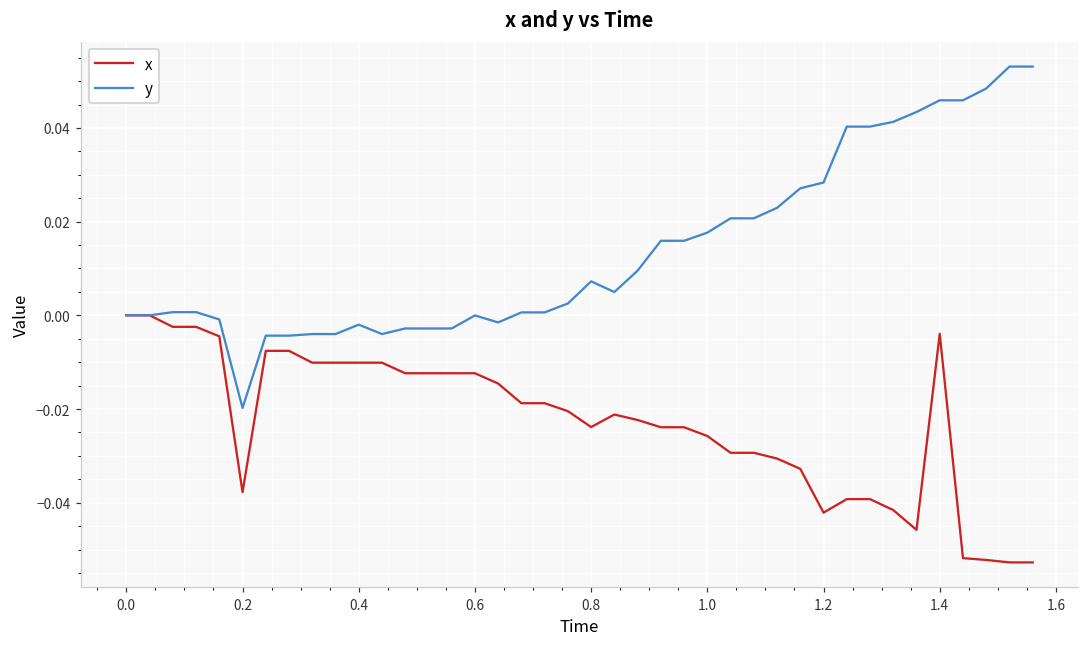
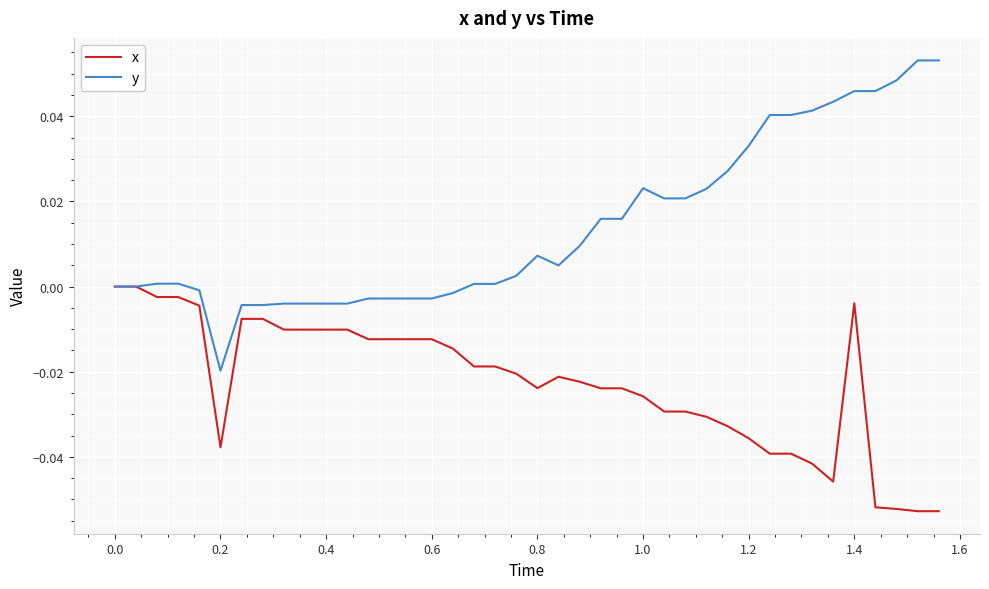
y, 0.4: -0.002 -> -0.004
y, 0.6: 0.000 -> -0.003
y, 1.0: 0.018 -> 0.023
x, 1.2: -0.042 -> -0.036
y, 1.2: 0.028 -> 0.033
